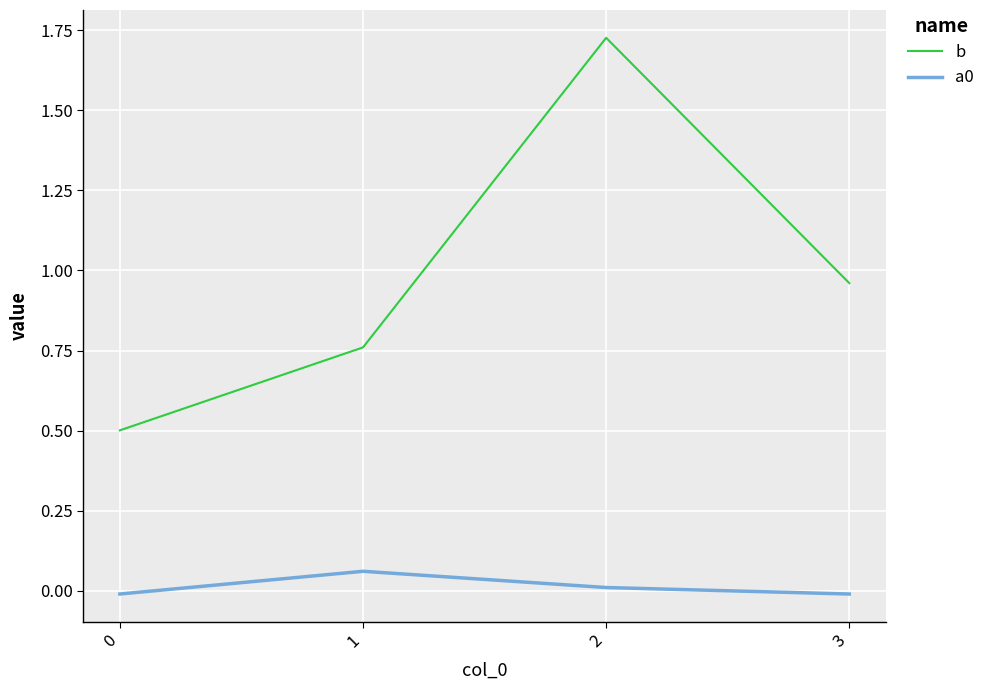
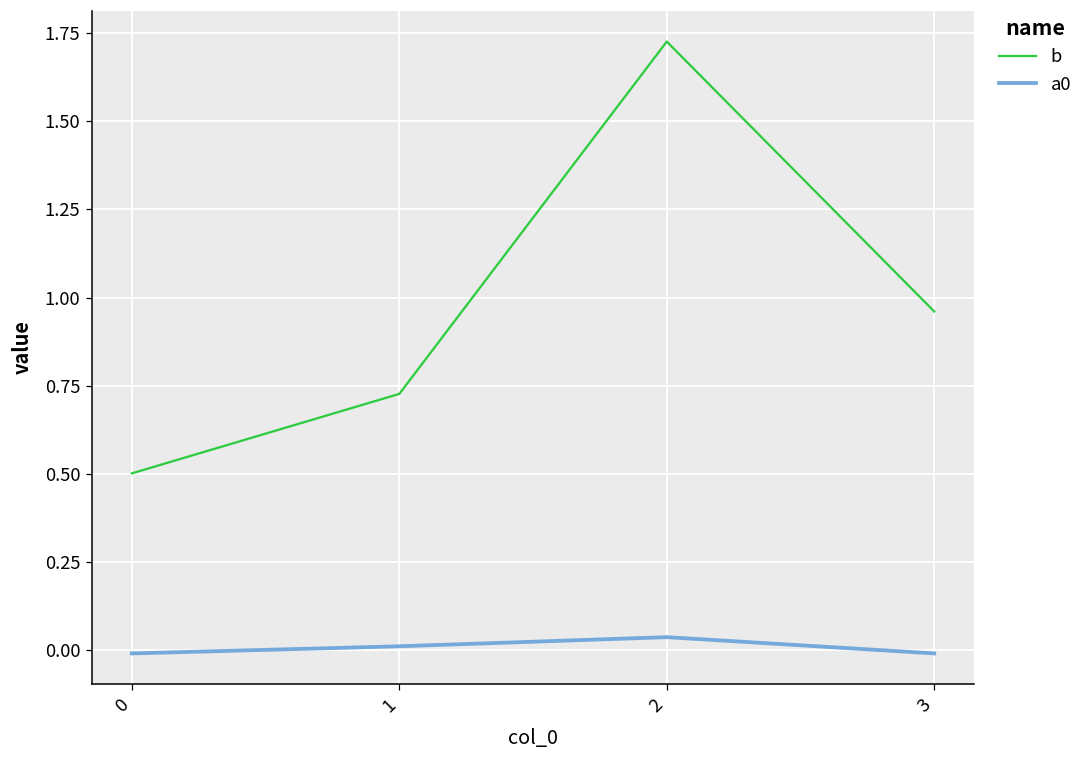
b, 1: 0.76 -> 0.73
a0, 1: 0.06 -> 0.01
a0, 2: 0.01 -> 0.04
